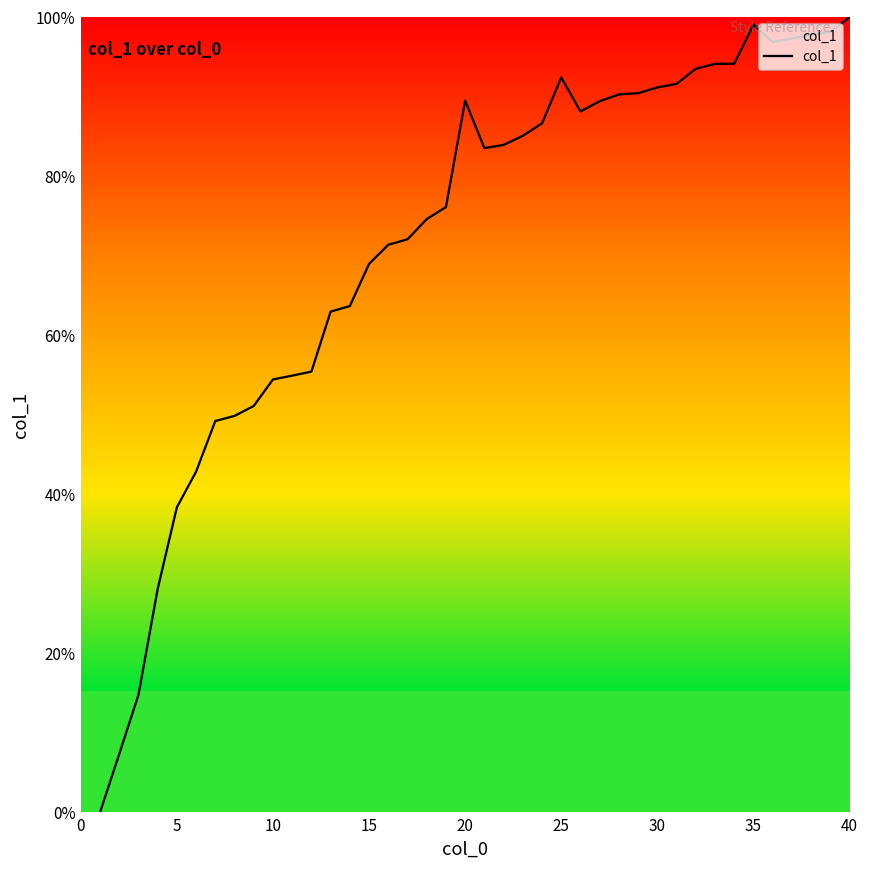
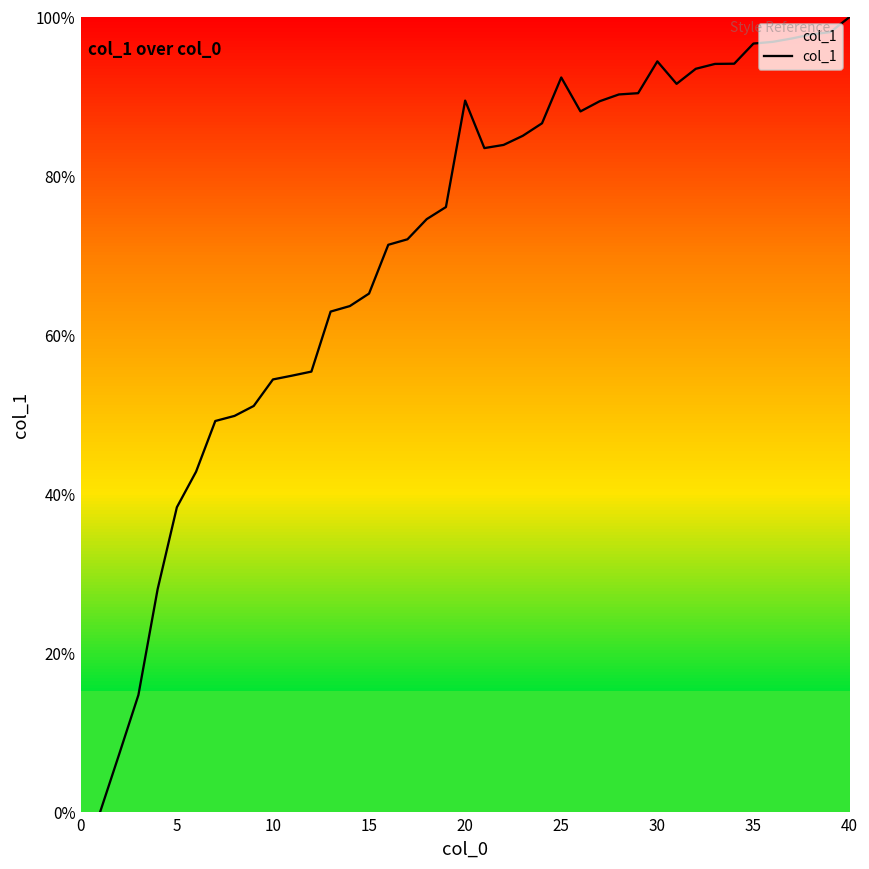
15: 69% -> 65%
30: 91% -> 94%
35: 99% -> 97%
